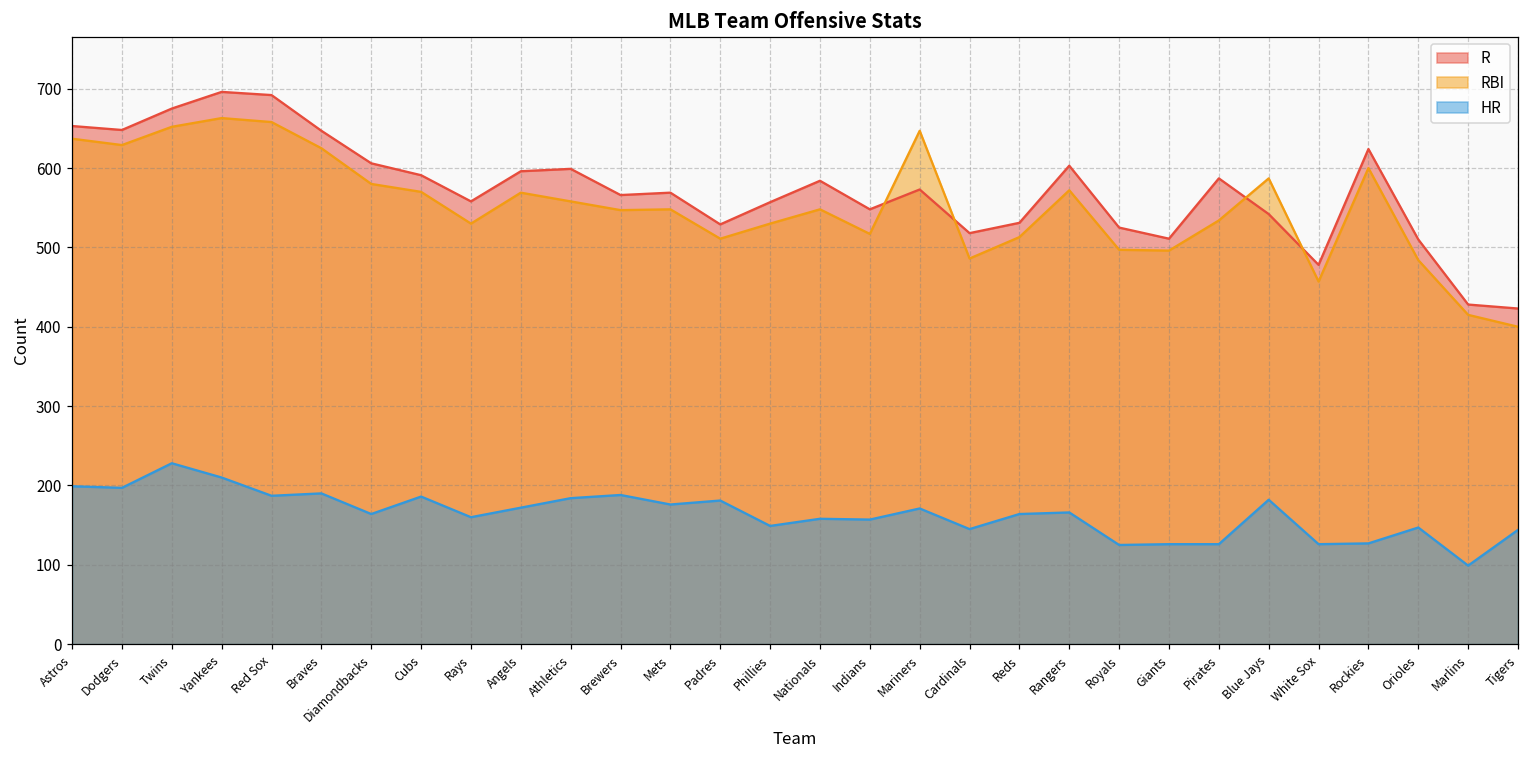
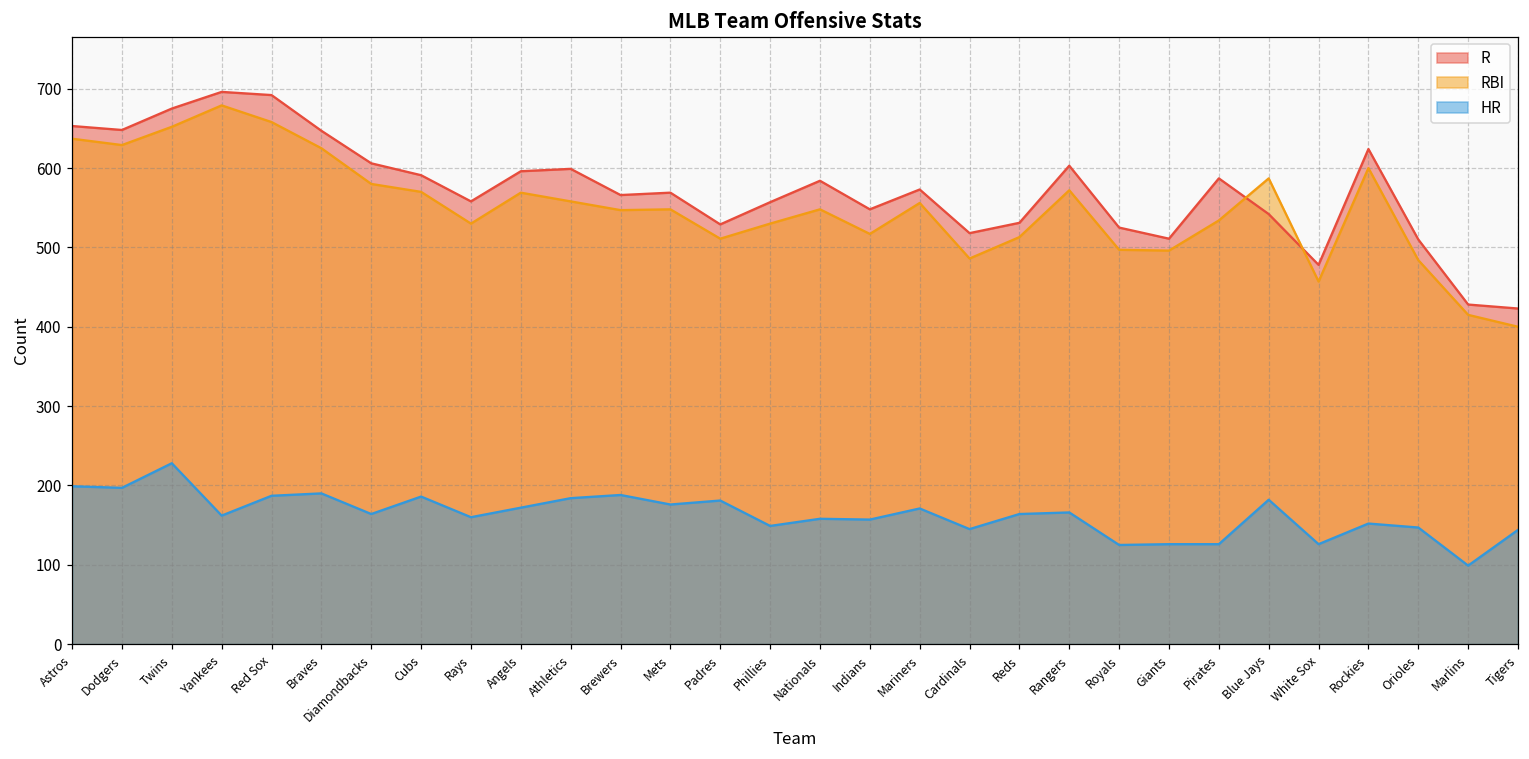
RBI, Yankees: 660 -> 680
HR, Yankees: 210 -> 160
RBI, Mariners: 650 -> 560
HR, Rockies: 130 -> 150
